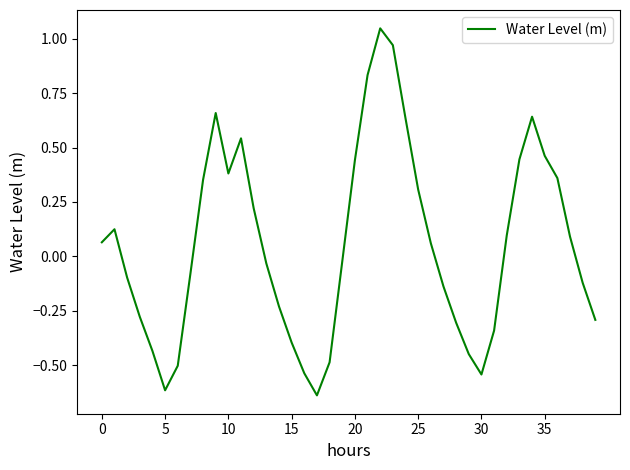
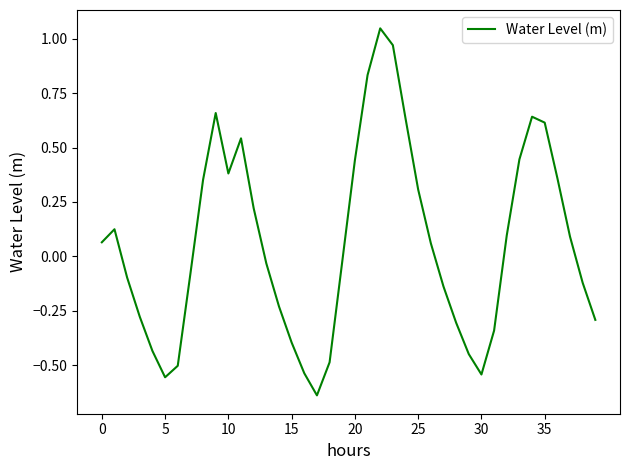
5: -0.62 -> -0.56
35: 0.46 -> 0.61
